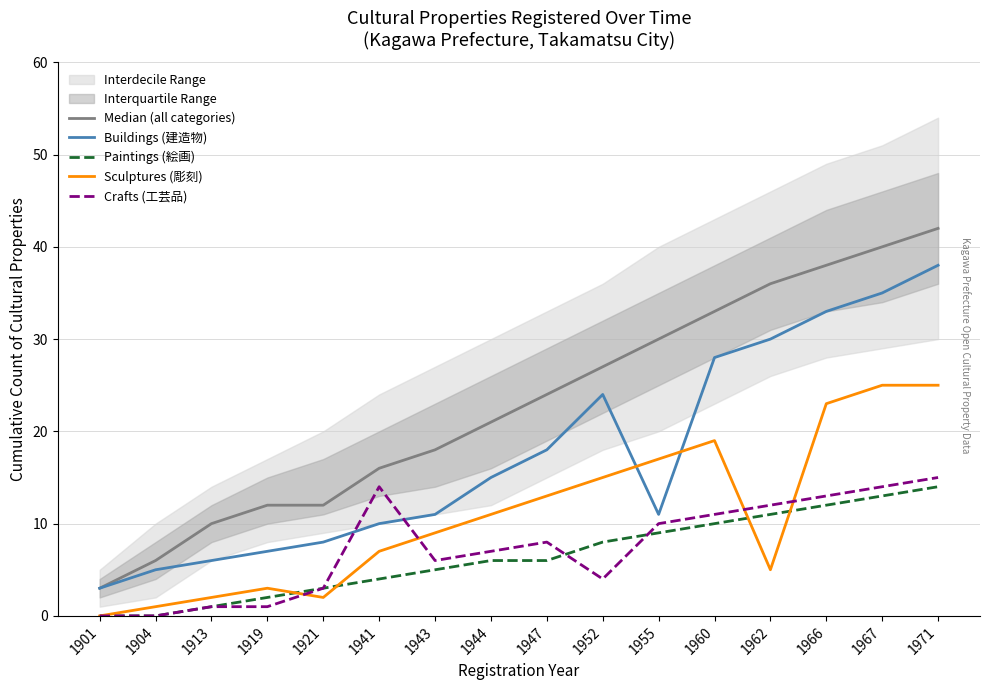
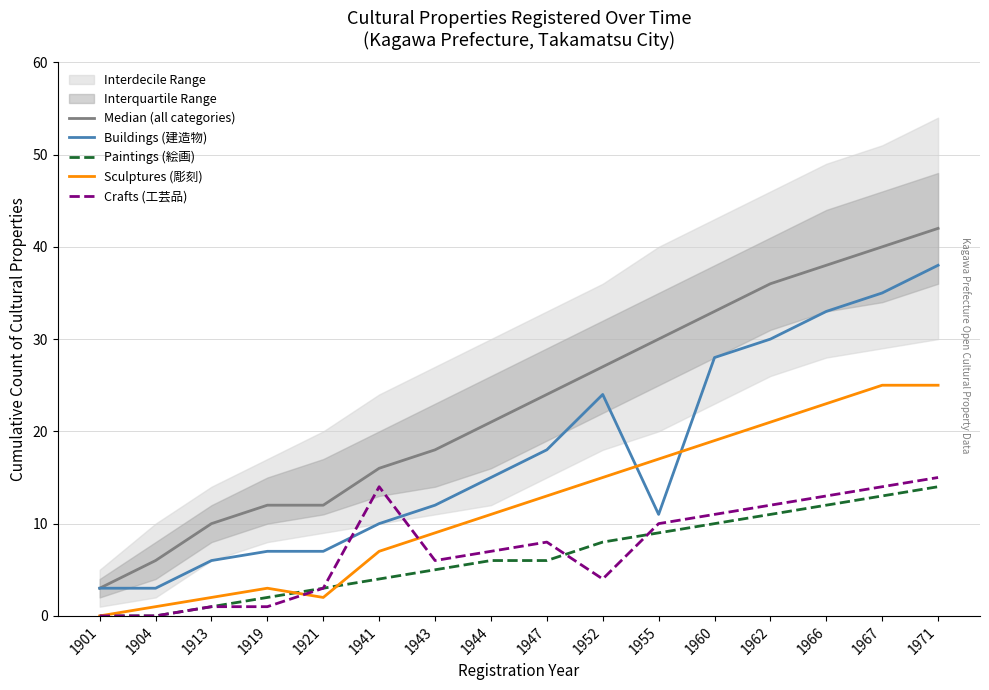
Buildings (建造物), 1904: 5 -> 3
Buildings (建造物), 1921: 8 -> 7
Buildings (建造物), 1943: 11 -> 12
Sculptures (彫刻), 1962: 5 -> 21
